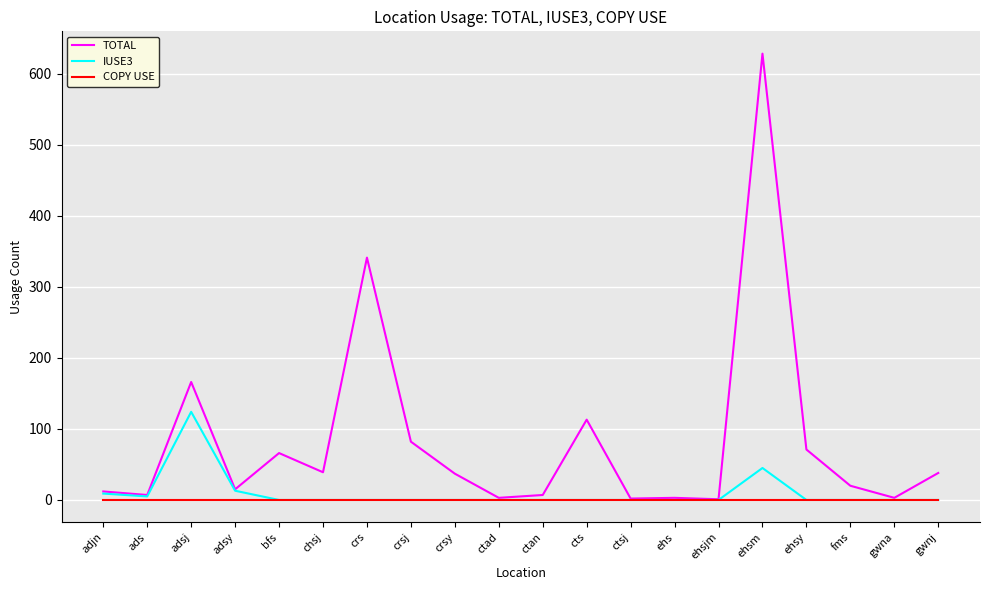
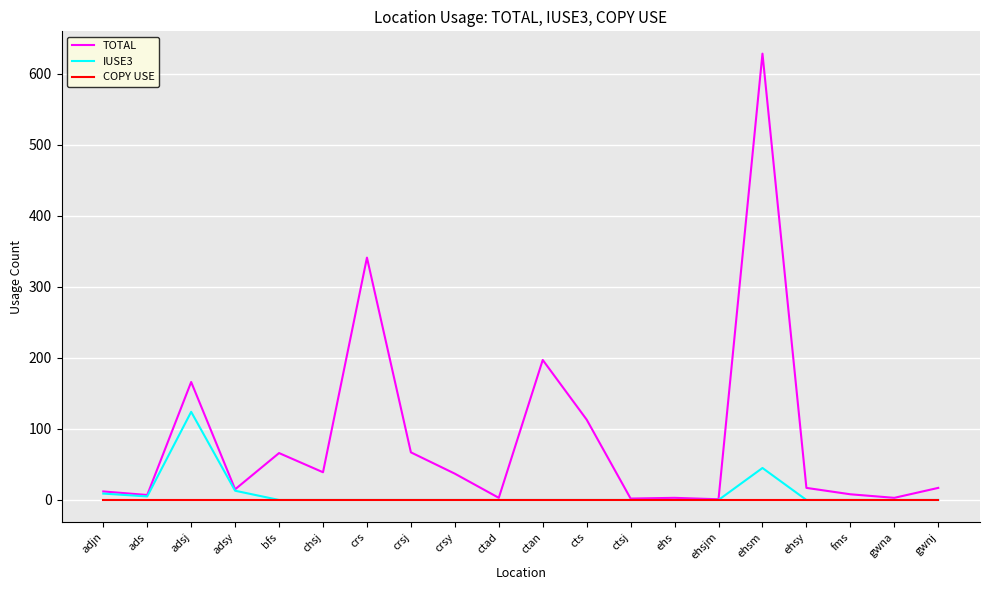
TOTAL, crsj: 80 -> 70
TOTAL, ctan: 10 -> 200
TOTAL, ehsy: 70 -> 20
TOTAL, fms: 20 -> 10
TOTAL, gwnj: 40 -> 20
